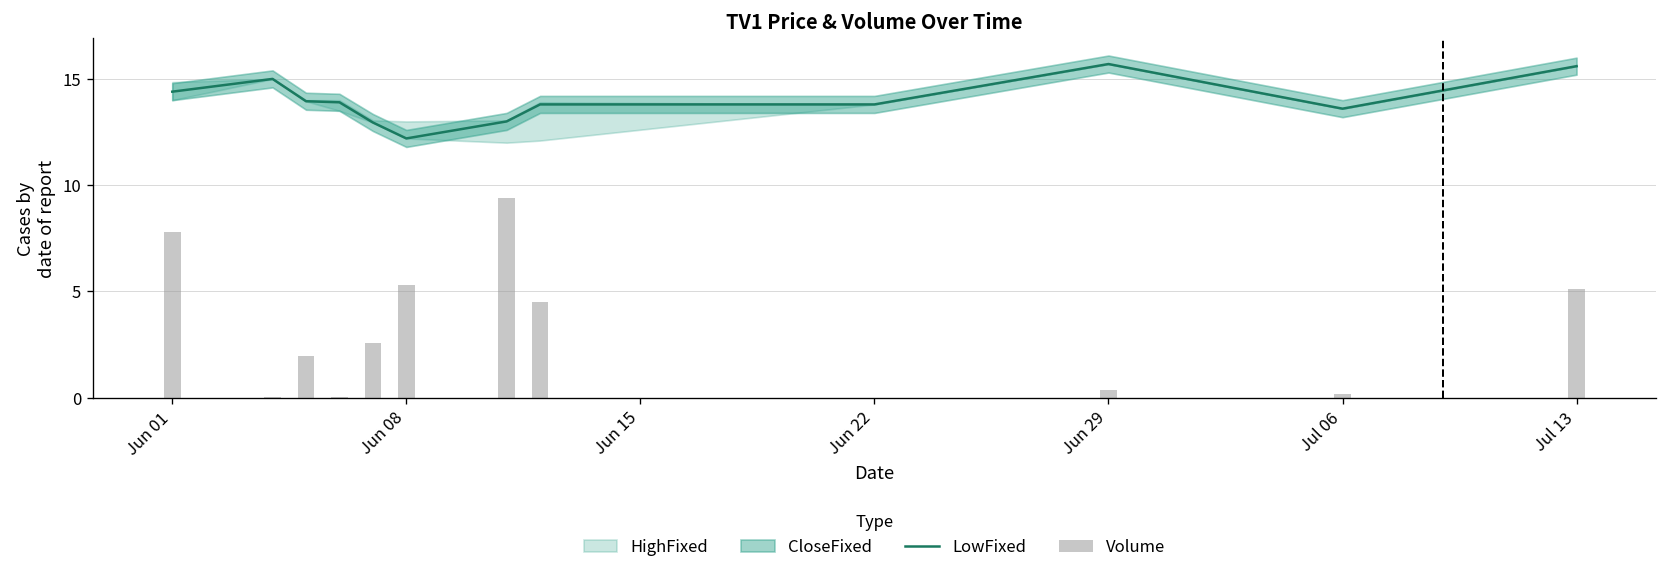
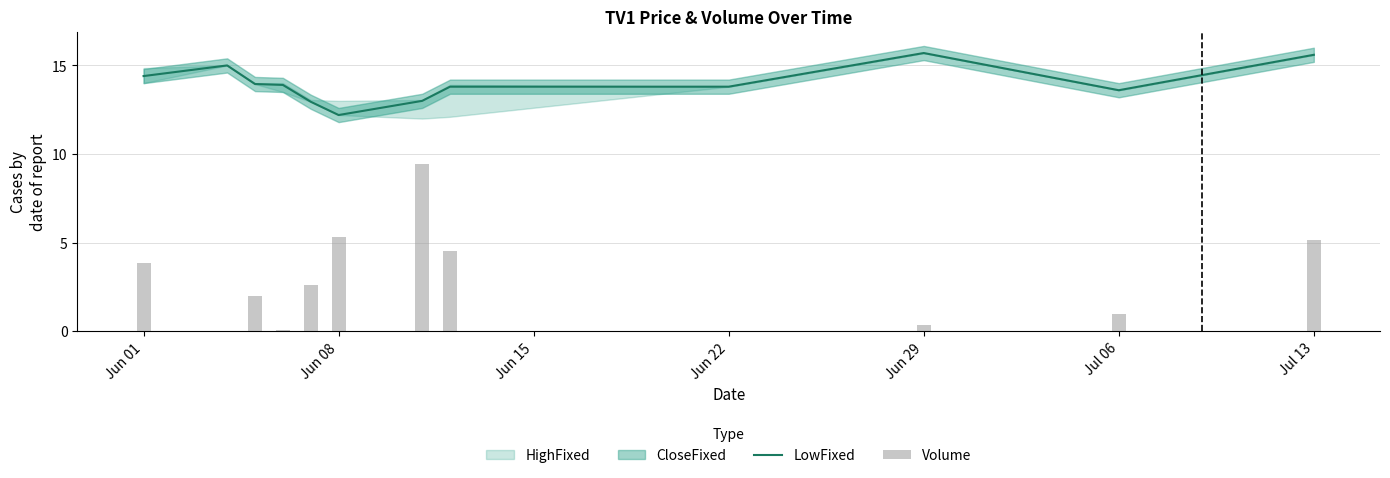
Volume, Jun 01: 7.8 -> 3.8
Volume, Jul 06: 0.2 -> 1.0
